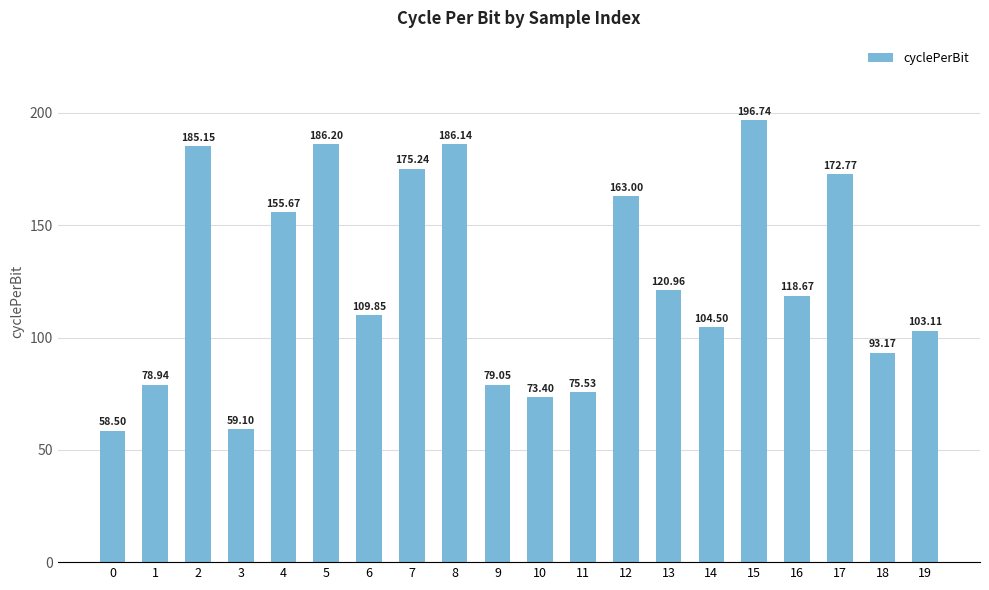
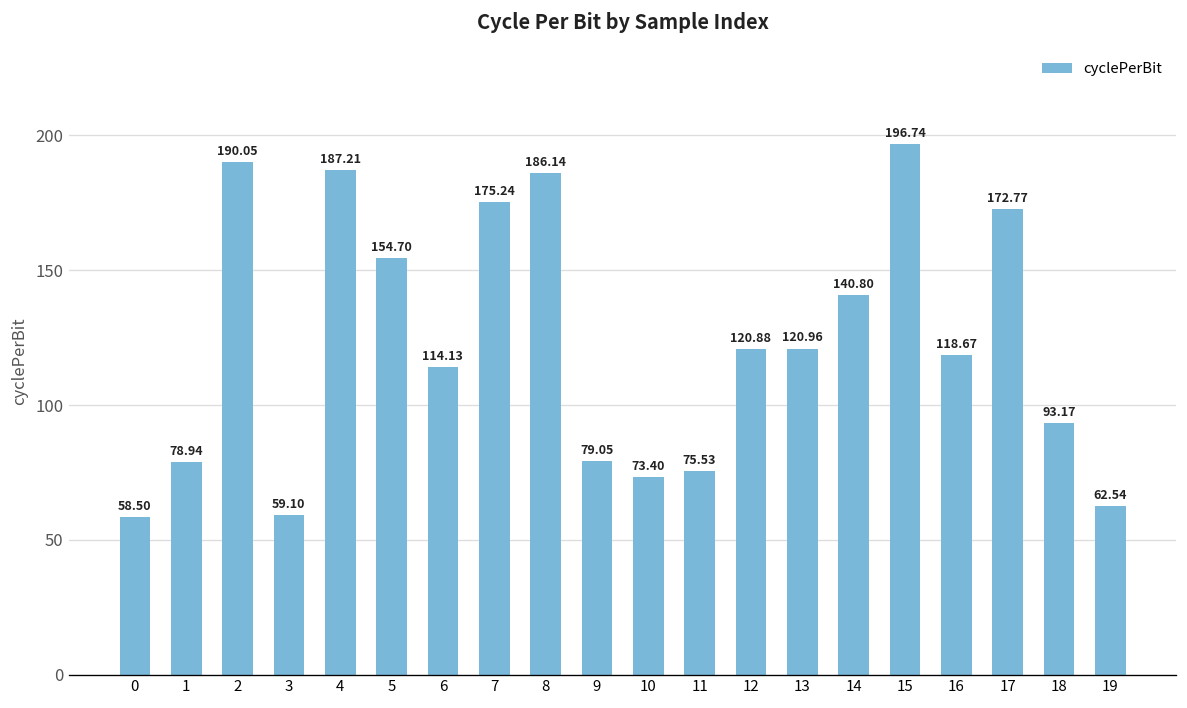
2: 185.15 -> 190.05
4: 155.67 -> 187.21
5: 186.20 -> 154.70
6: 109.85 -> 114.13
12: 163.00 -> 120.88
14: 104.50 -> 140.80
19: 103.11 -> 62.54
